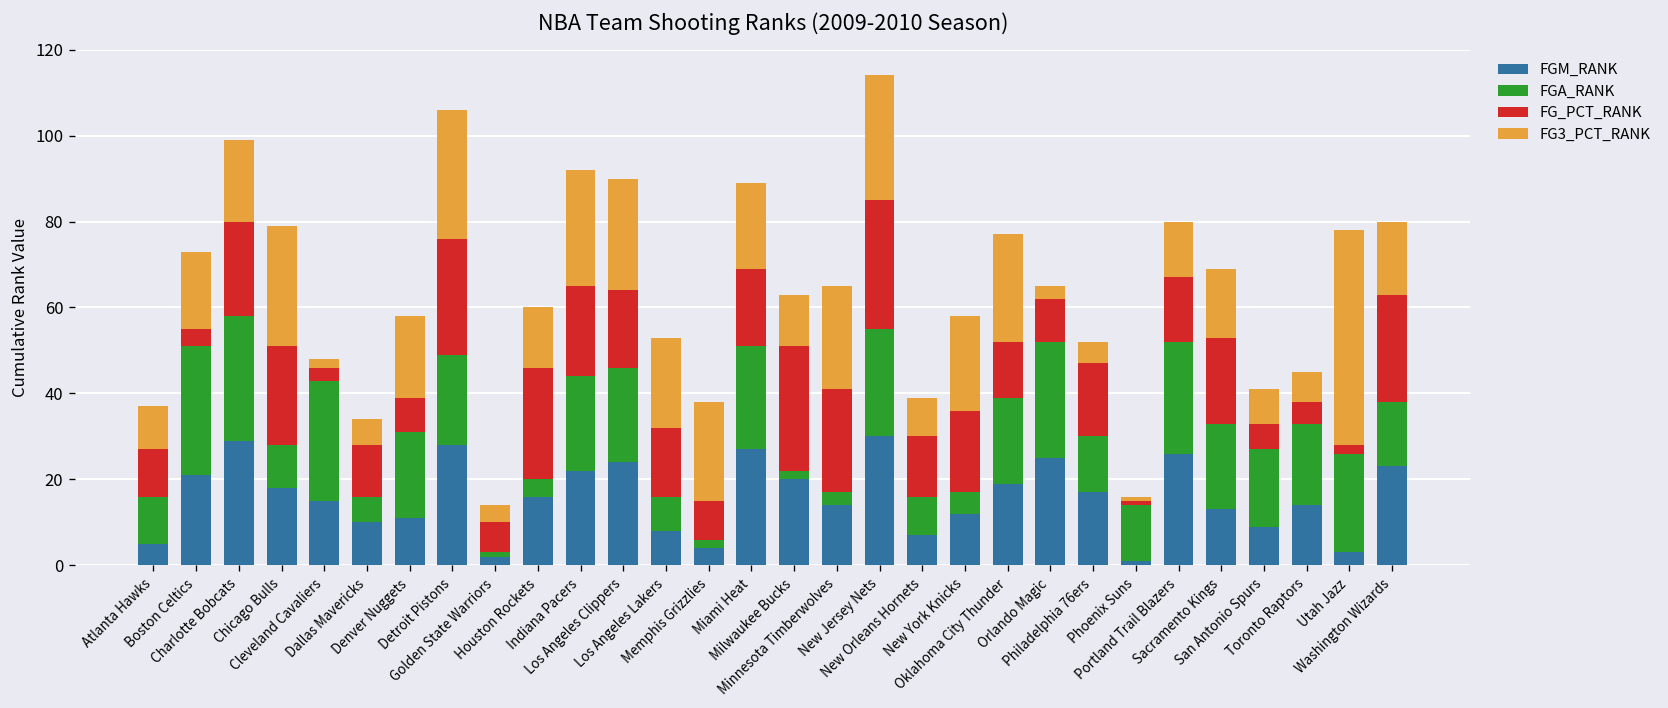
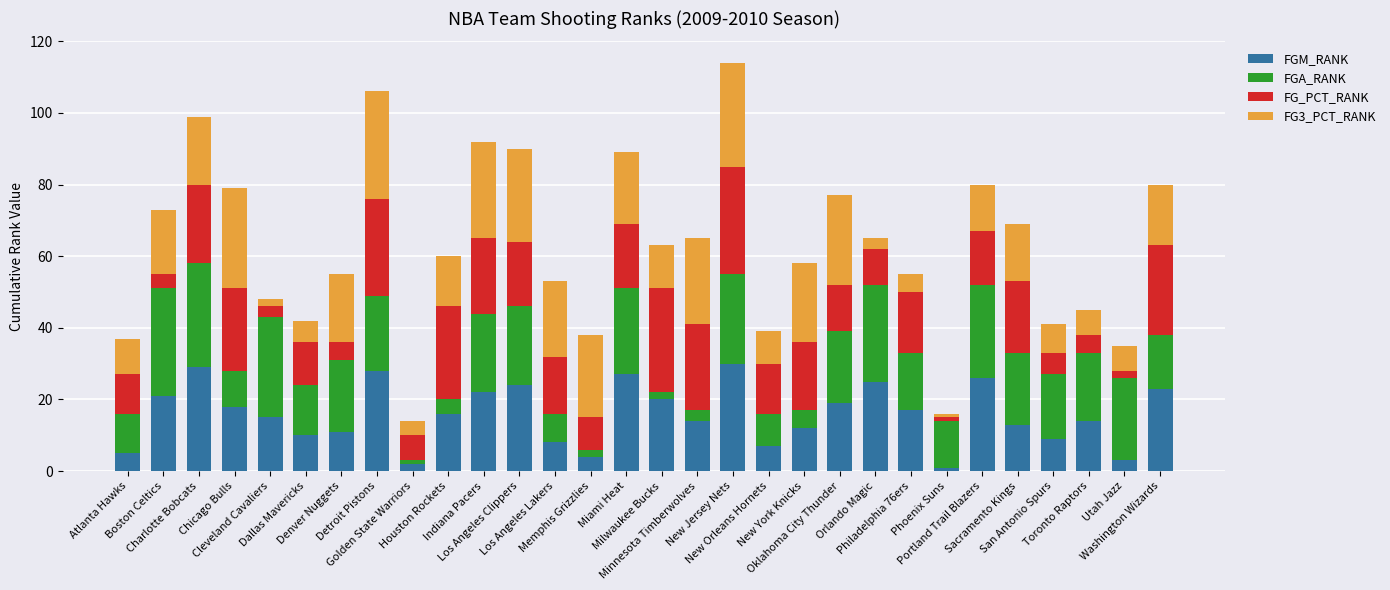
FGA_RANK, Dallas Mavericks: 6 -> 14
FG_PCT_RANK, Denver Nuggets: 8 -> 5
FGA_RANK, Philadelphia 76ers: 13 -> 16
FG3_PCT_RANK, Utah Jazz: 50 -> 7
